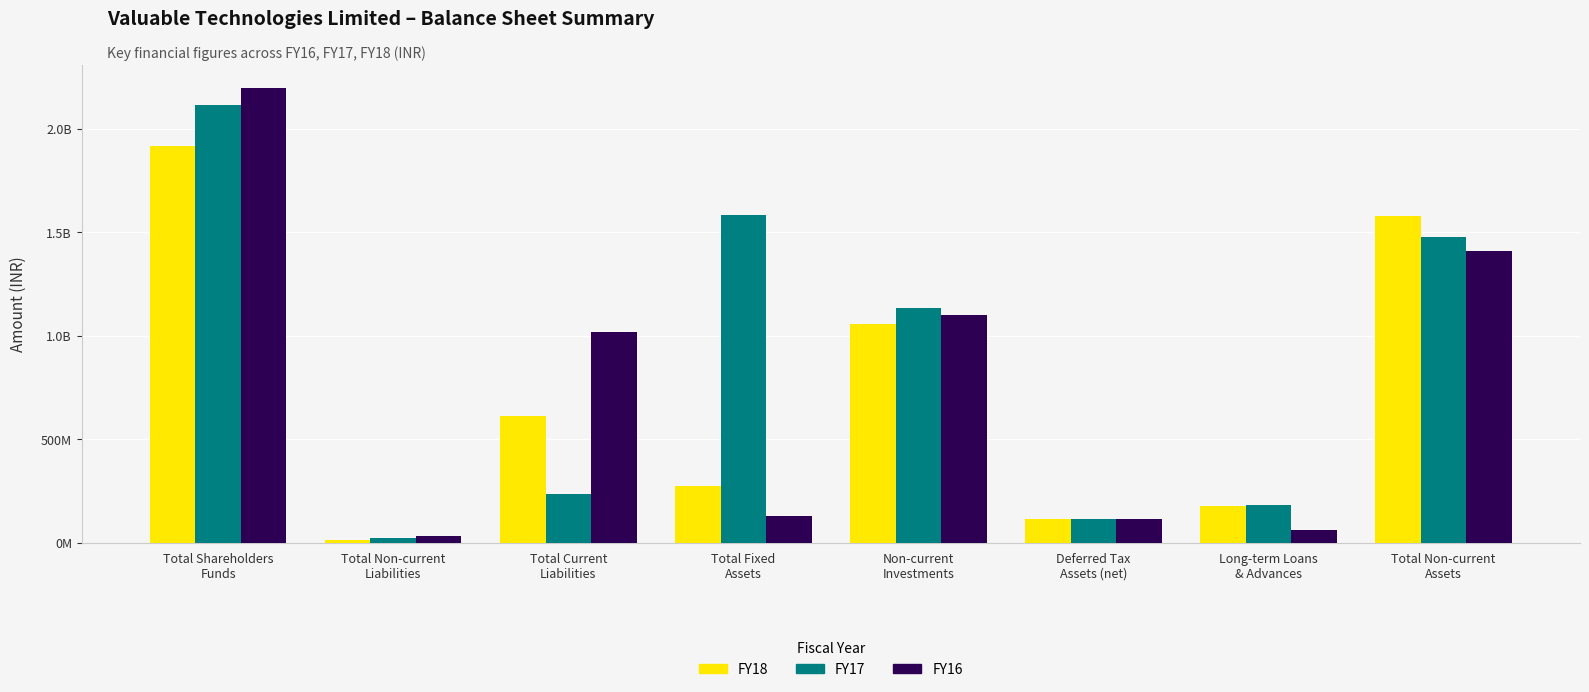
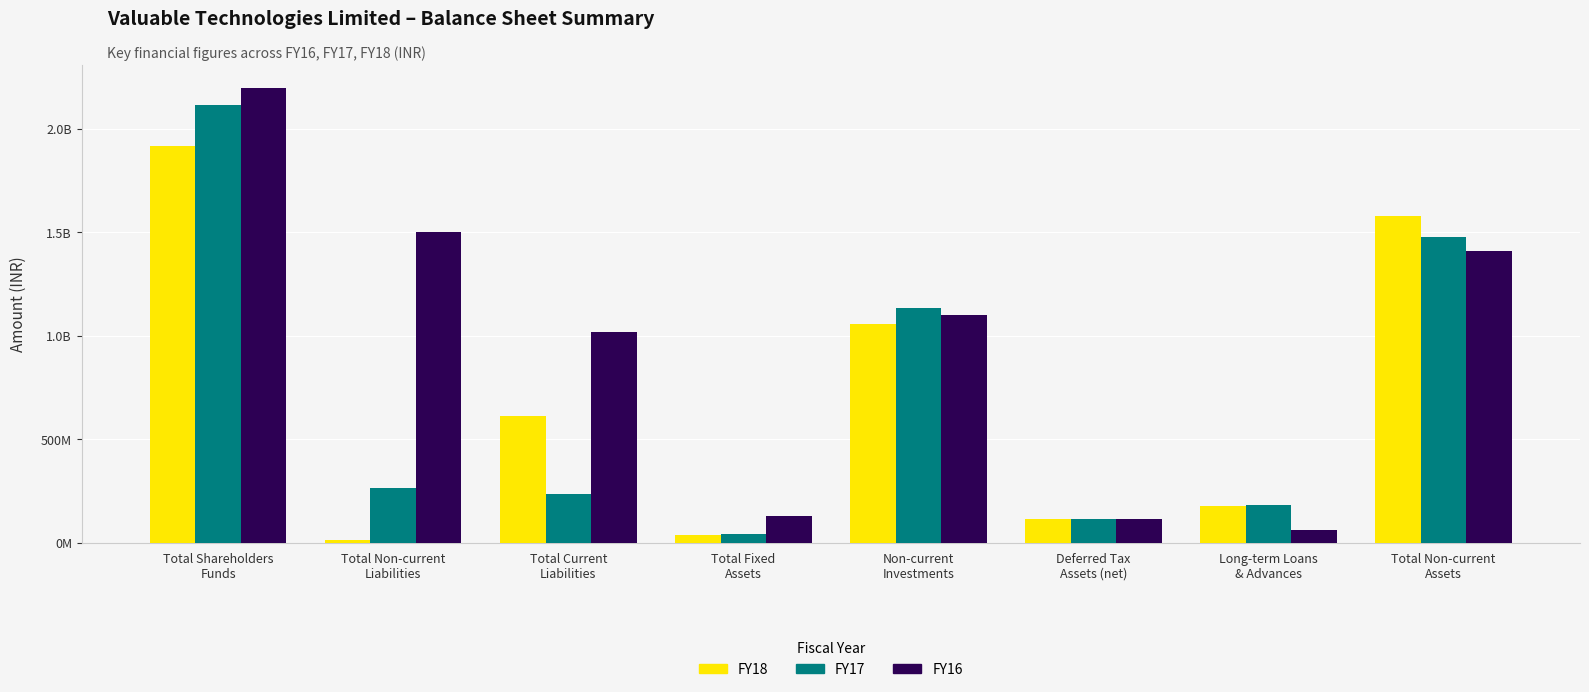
FY17, Total Non-current Liabilities: 20000000 -> 270000000
FY16, Total Non-current Liabilities: 30000000 -> 1500000000
FY18, Total Fixed Assets: 280000000 -> 40000000
FY17, Total Fixed Assets: 1580000000 -> 40000000
